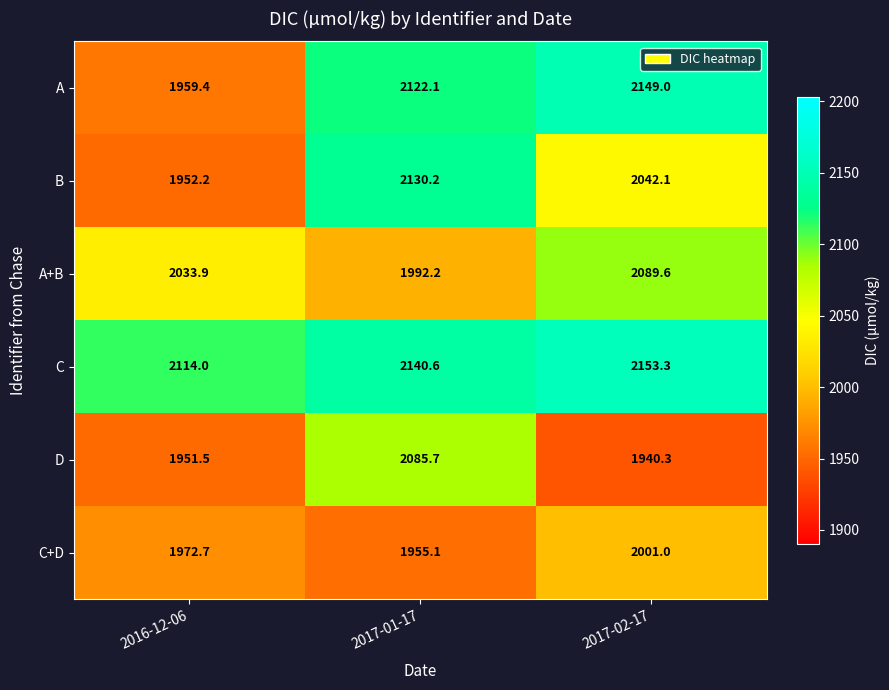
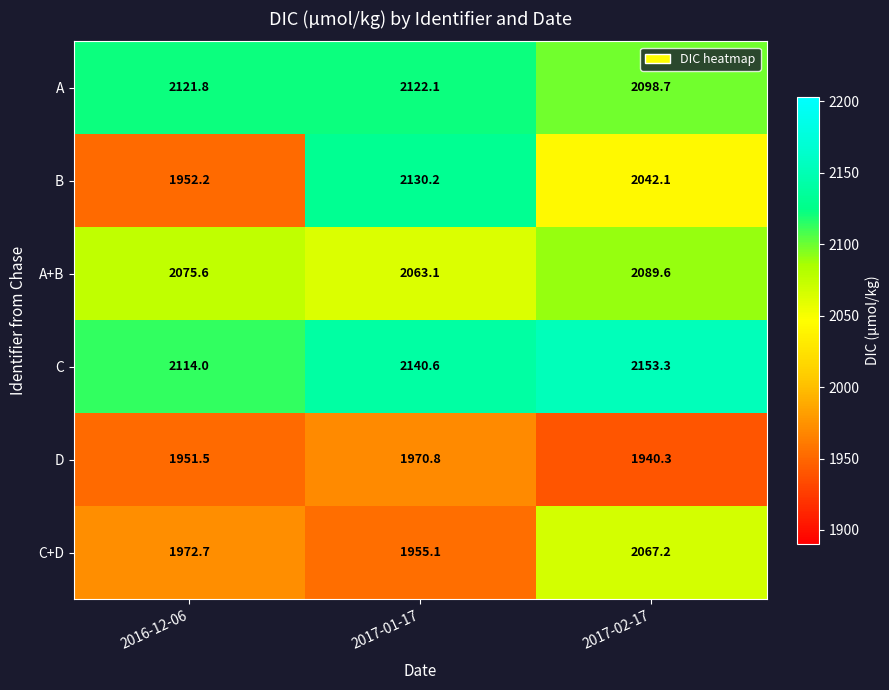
A, 2016-12-06: 1959.4 -> 2121.8
A, 2017-02-17: 2149.0 -> 2098.7
A+B, 2016-12-06: 2033.9 -> 2075.6
A+B, 2017-01-17: 1992.2 -> 2063.1
D, 2017-01-17: 2085.7 -> 1970.8
C+D, 2017-02-17: 2001.0 -> 2067.2
